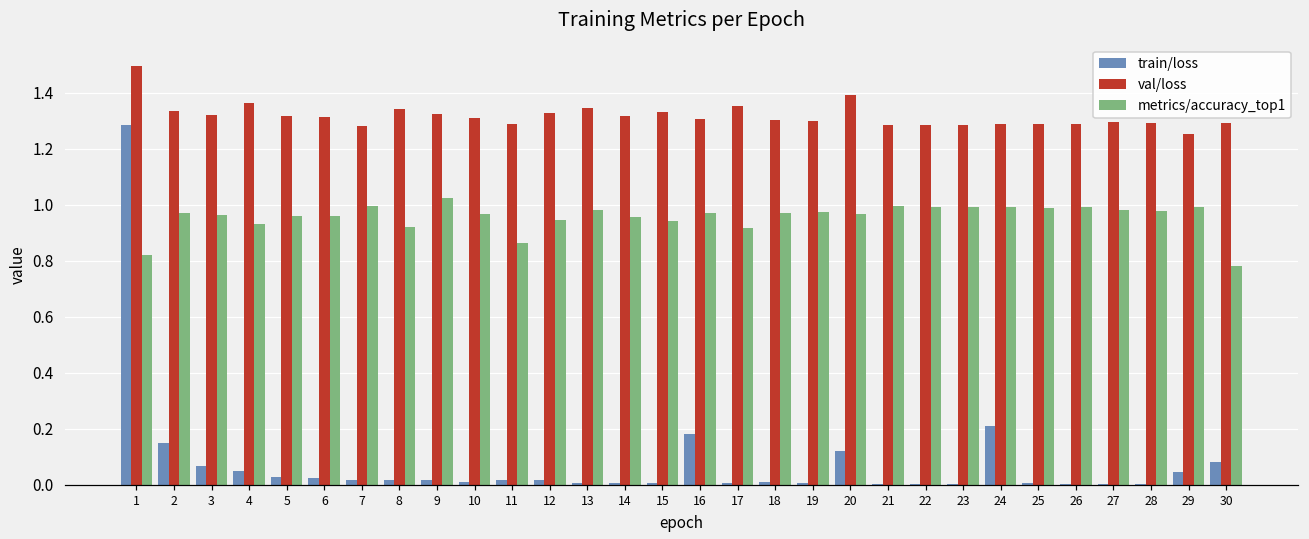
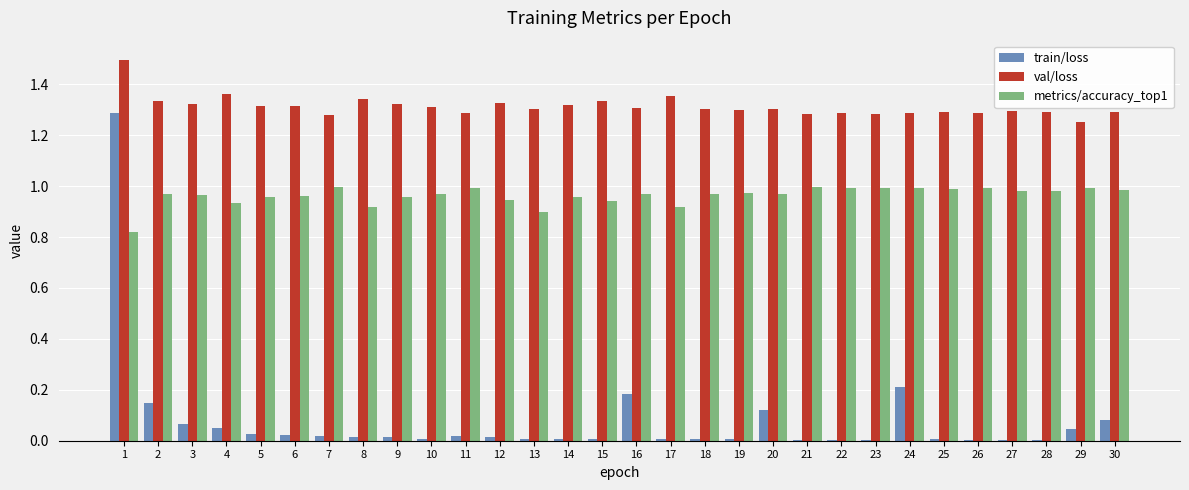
metrics/accuracy_top1, 9: 1.03 -> 0.96
metrics/accuracy_top1, 11: 0.87 -> 0.99
val/loss, 13: 1.35 -> 1.30
metrics/accuracy_top1, 13: 0.98 -> 0.90
val/loss, 20: 1.39 -> 1.30
metrics/accuracy_top1, 30: 0.78 -> 0.98
